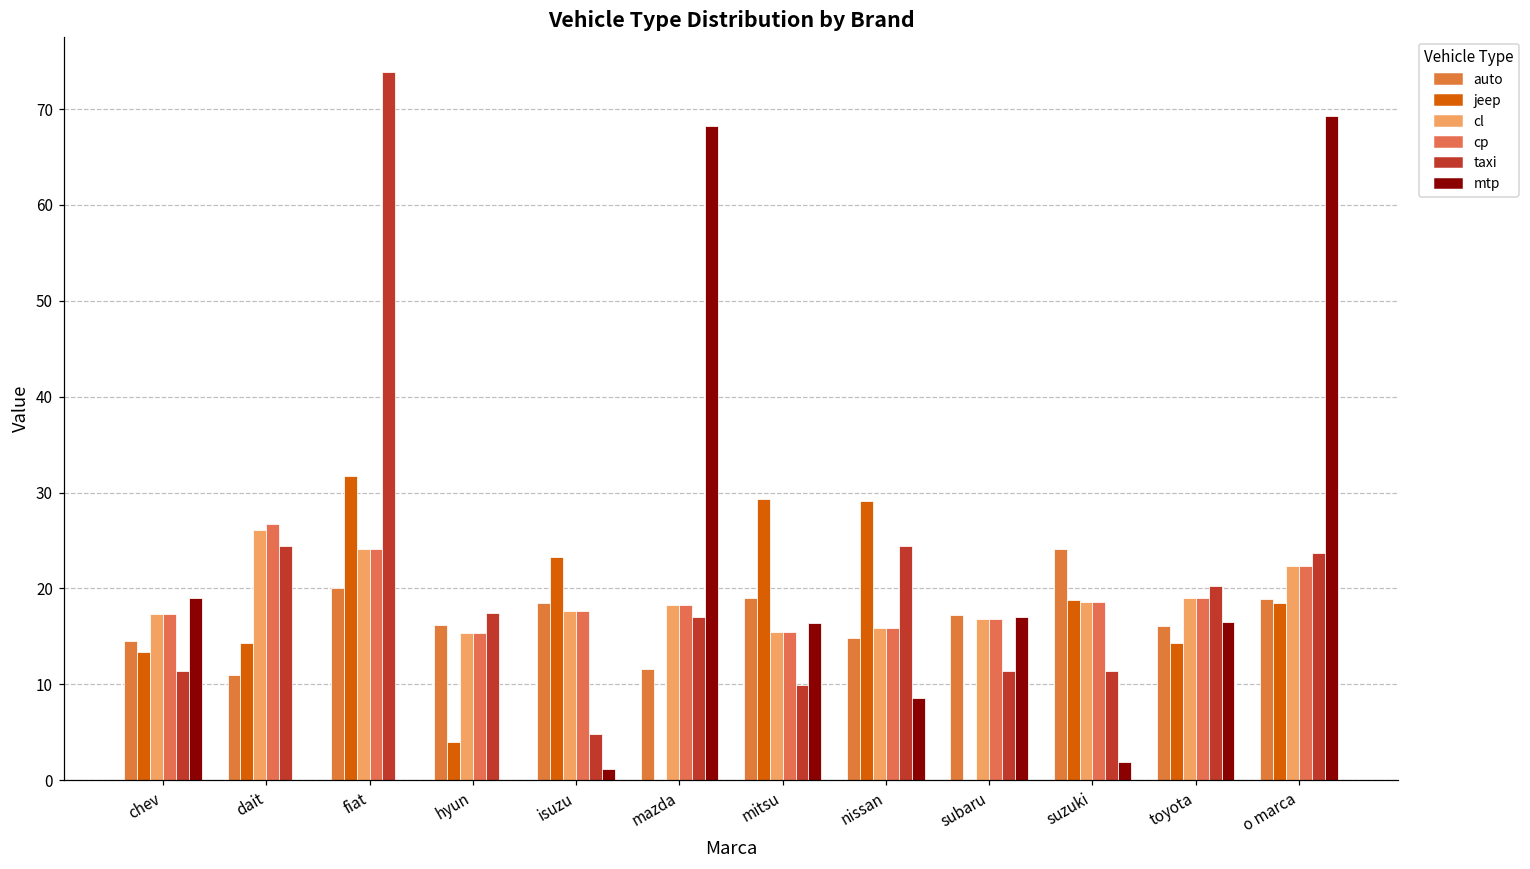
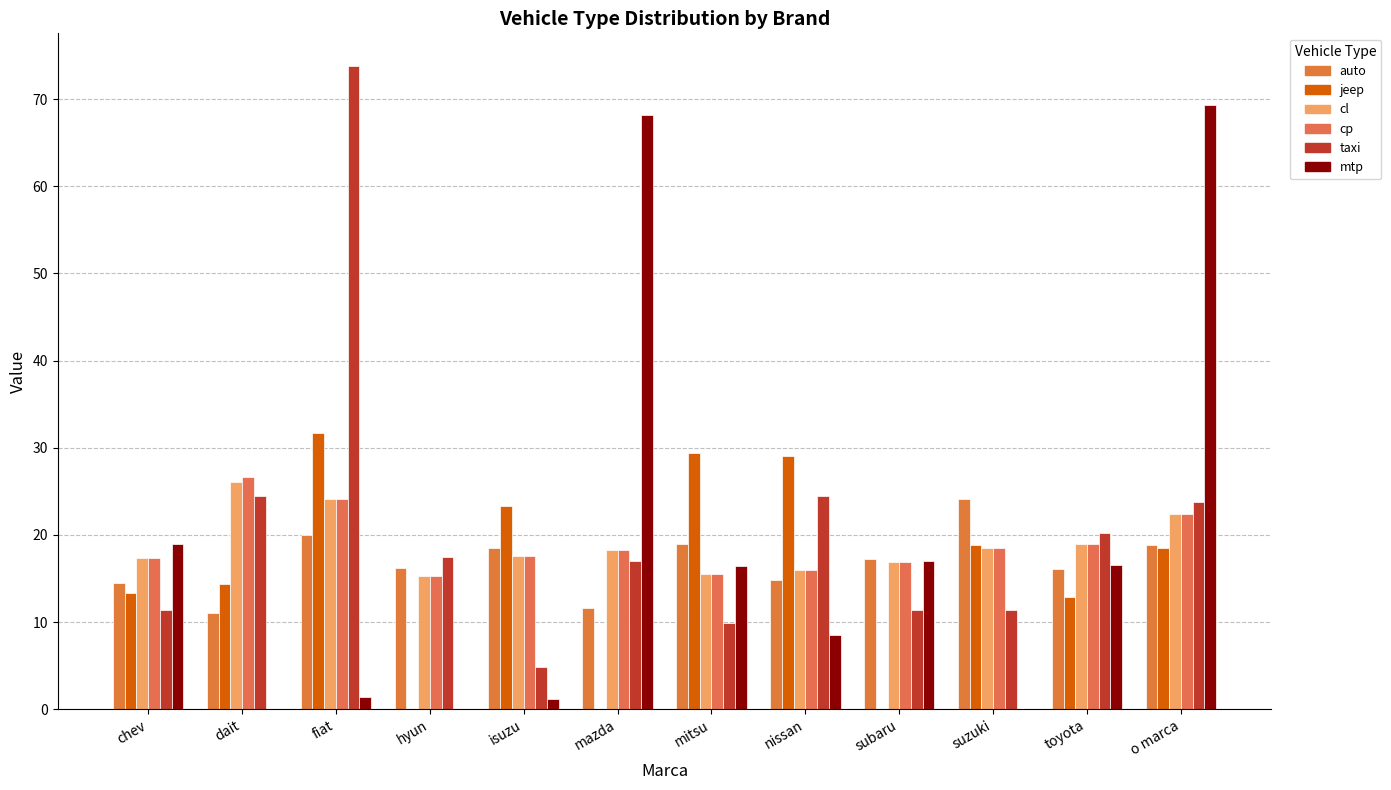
mtp, fiat: 0 -> 1
jeep, hyun: 4 -> 0
mtp, suzuki: 2 -> 0
jeep, toyota: 14 -> 13
